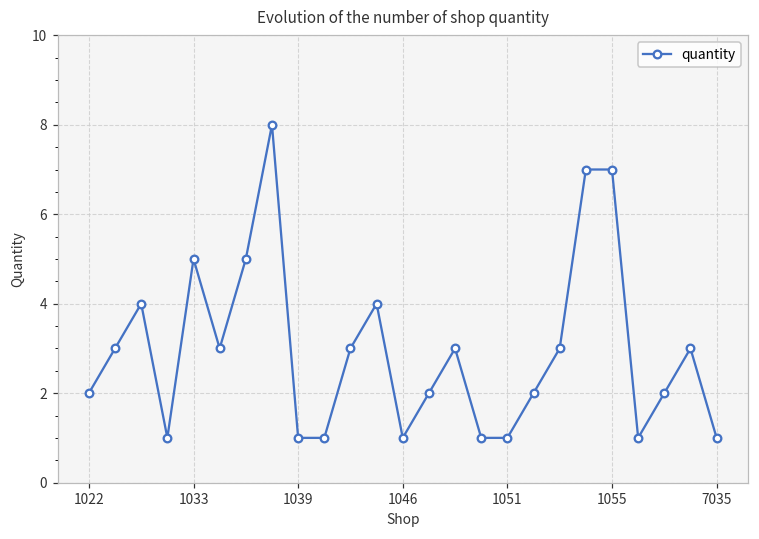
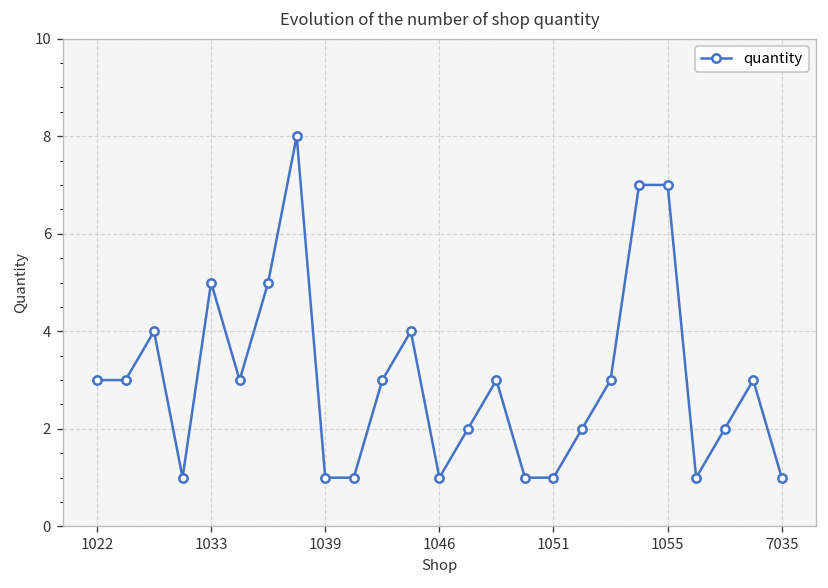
1022: 2 -> 3
